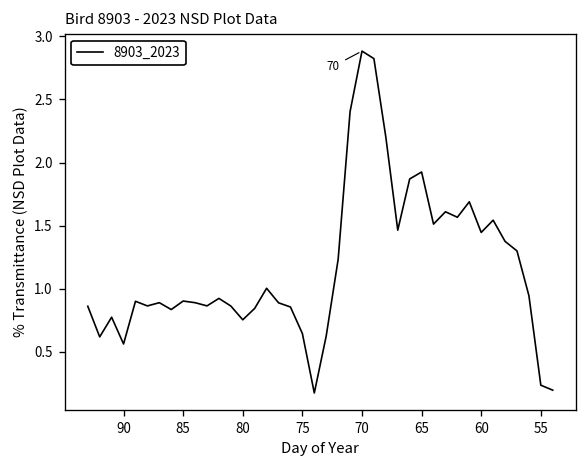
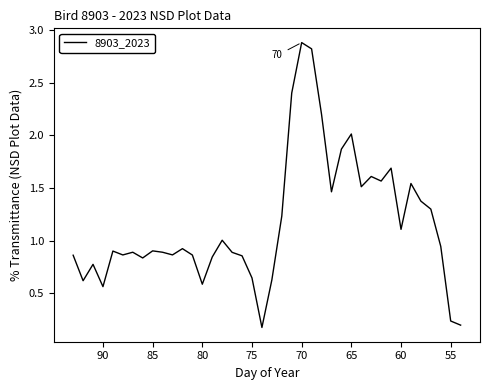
80: 0.75 -> 0.58
65: 1.92 -> 2.01
60: 1.45 -> 1.11
